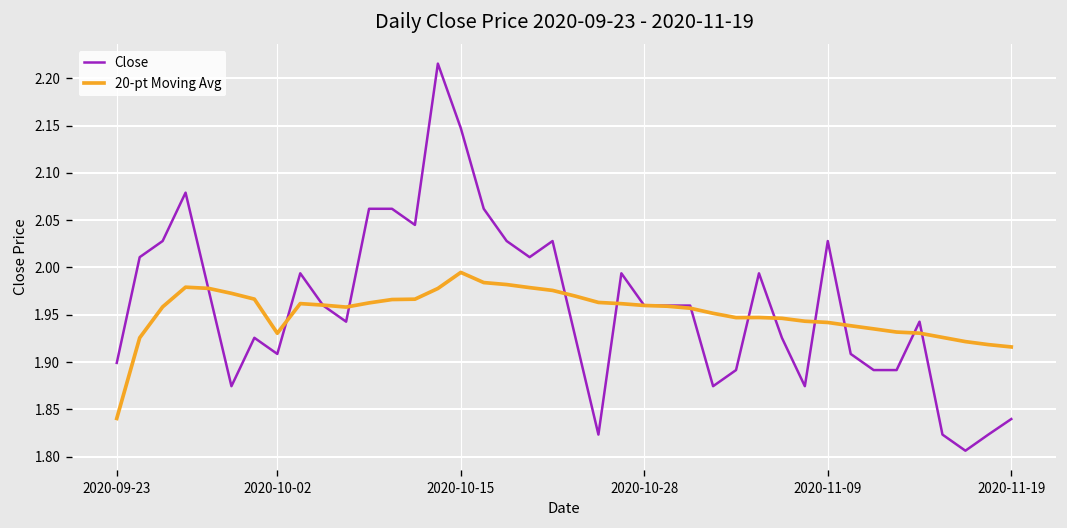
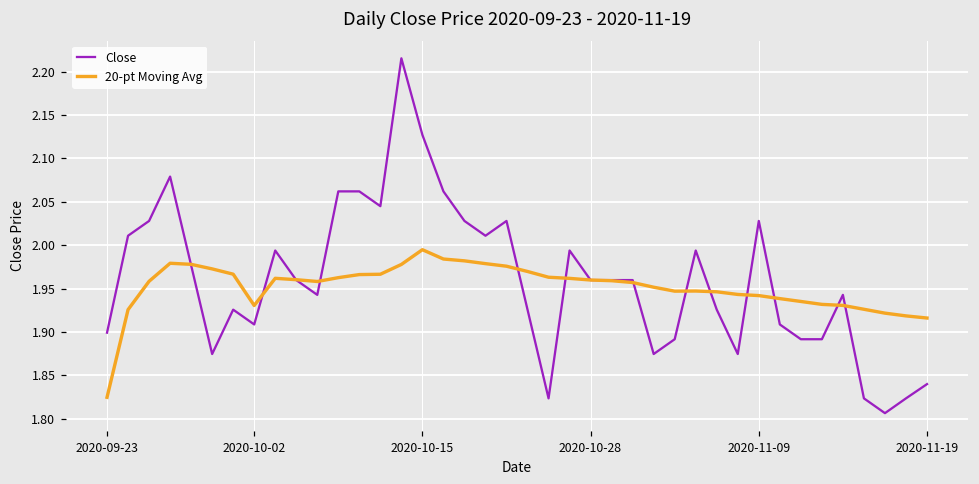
20-pt Moving Avg, 2020-09-23: 1.84 -> 1.82
Close, 2020-10-15: 2.15 -> 2.13
